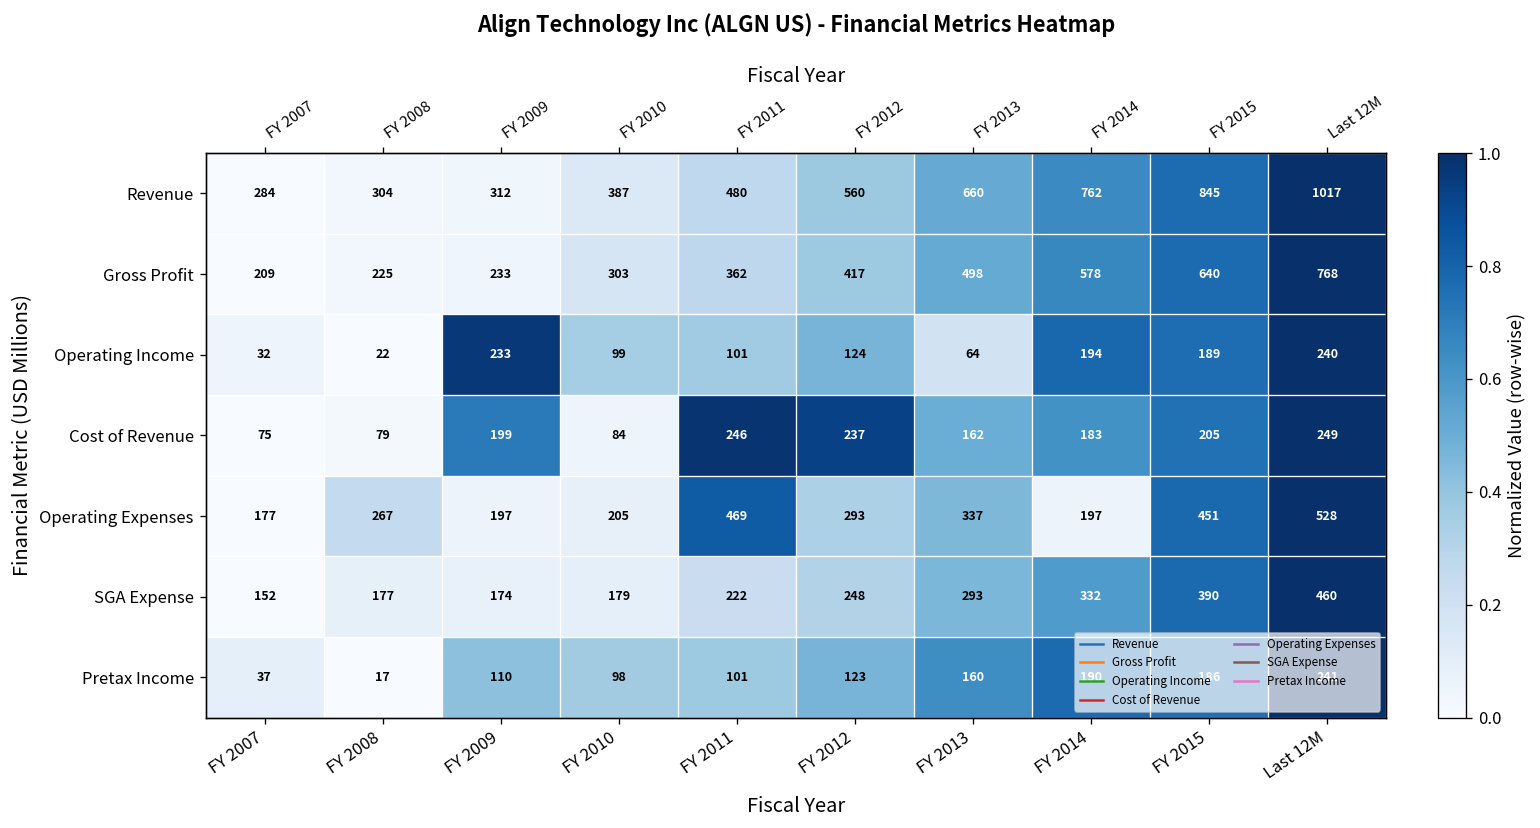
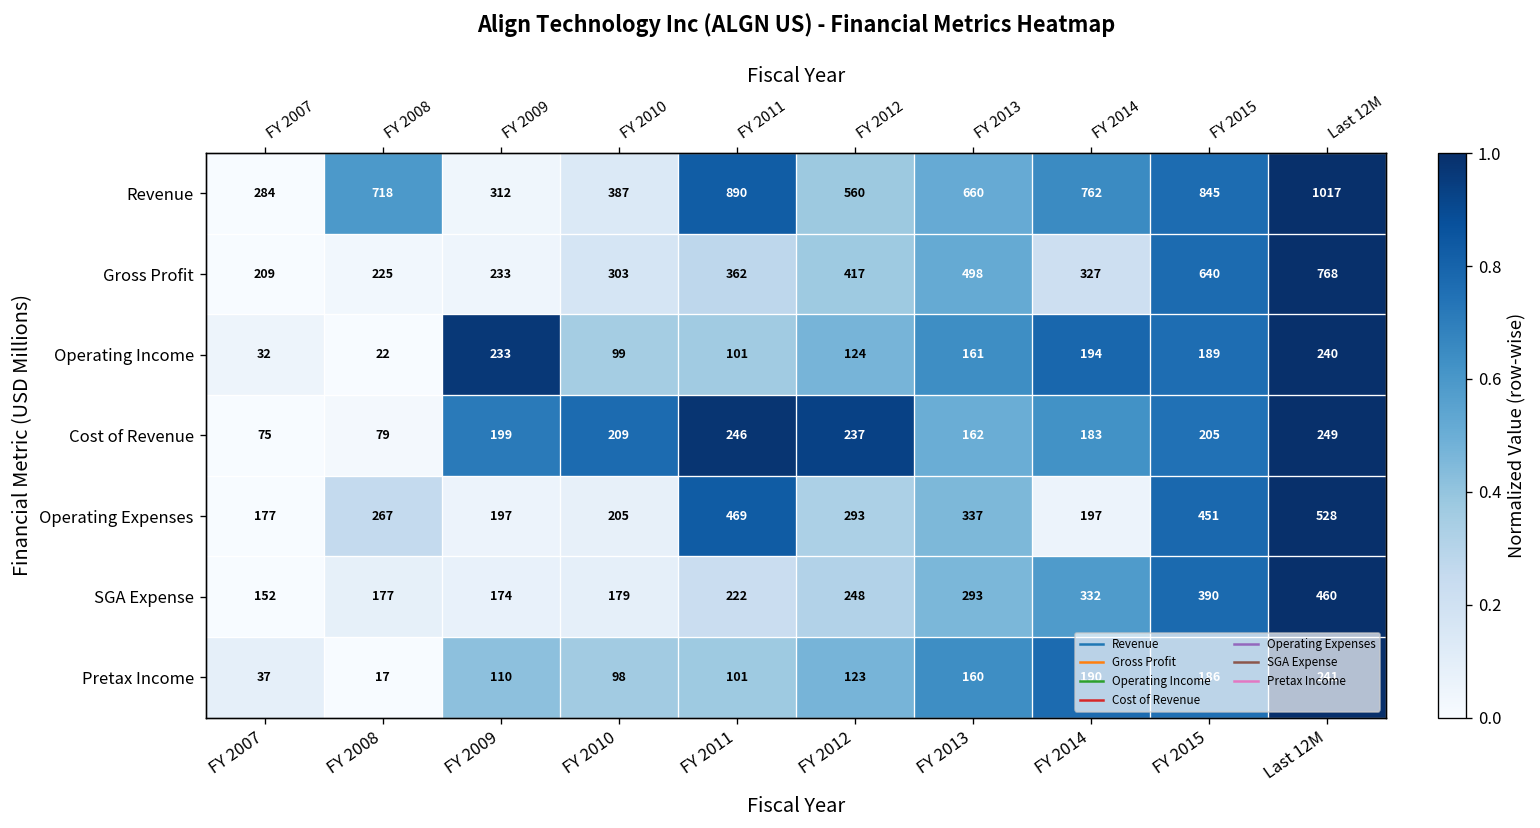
Revenue, FY 2008: 304 -> 718
Revenue, FY 2011: 480 -> 890
Gross Profit, FY 2014: 578 -> 327
Operating Income, FY 2013: 64 -> 161
Cost of Revenue, FY 2010: 84 -> 209
